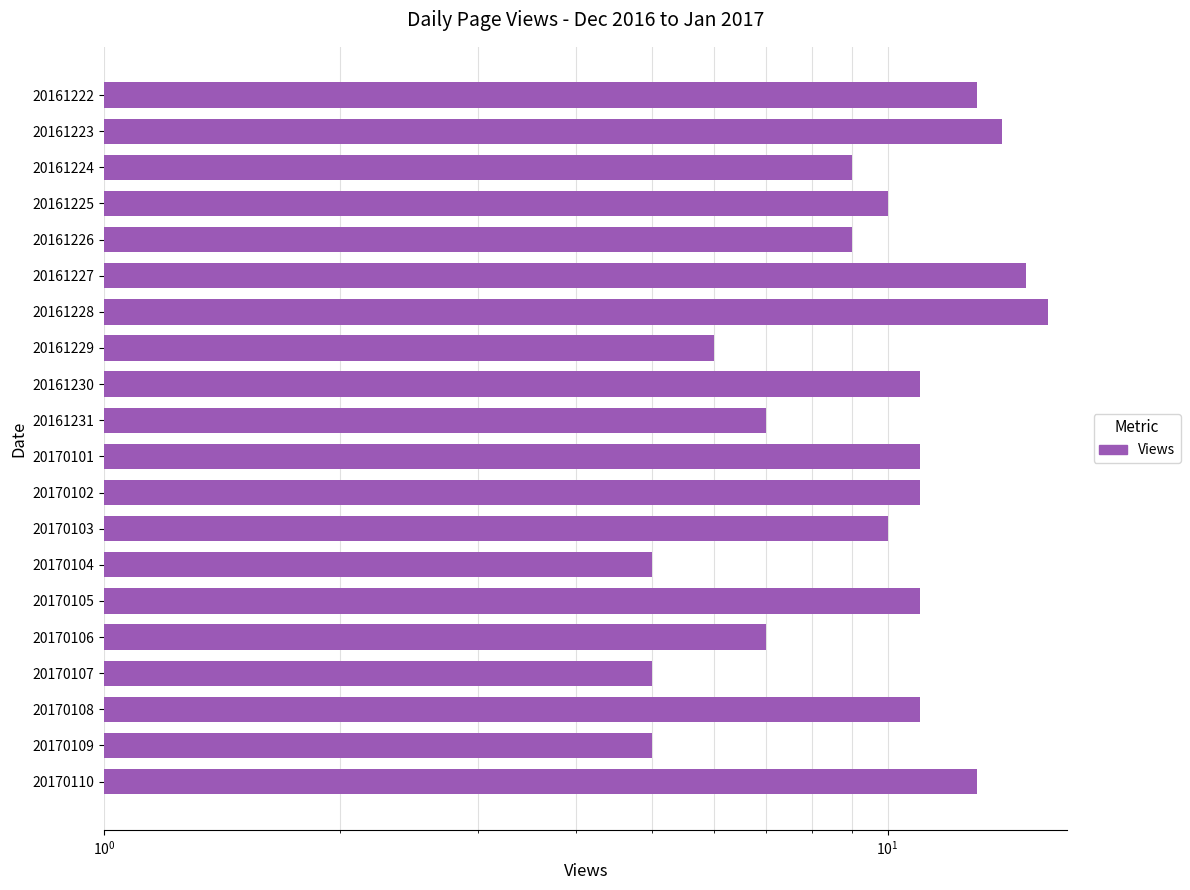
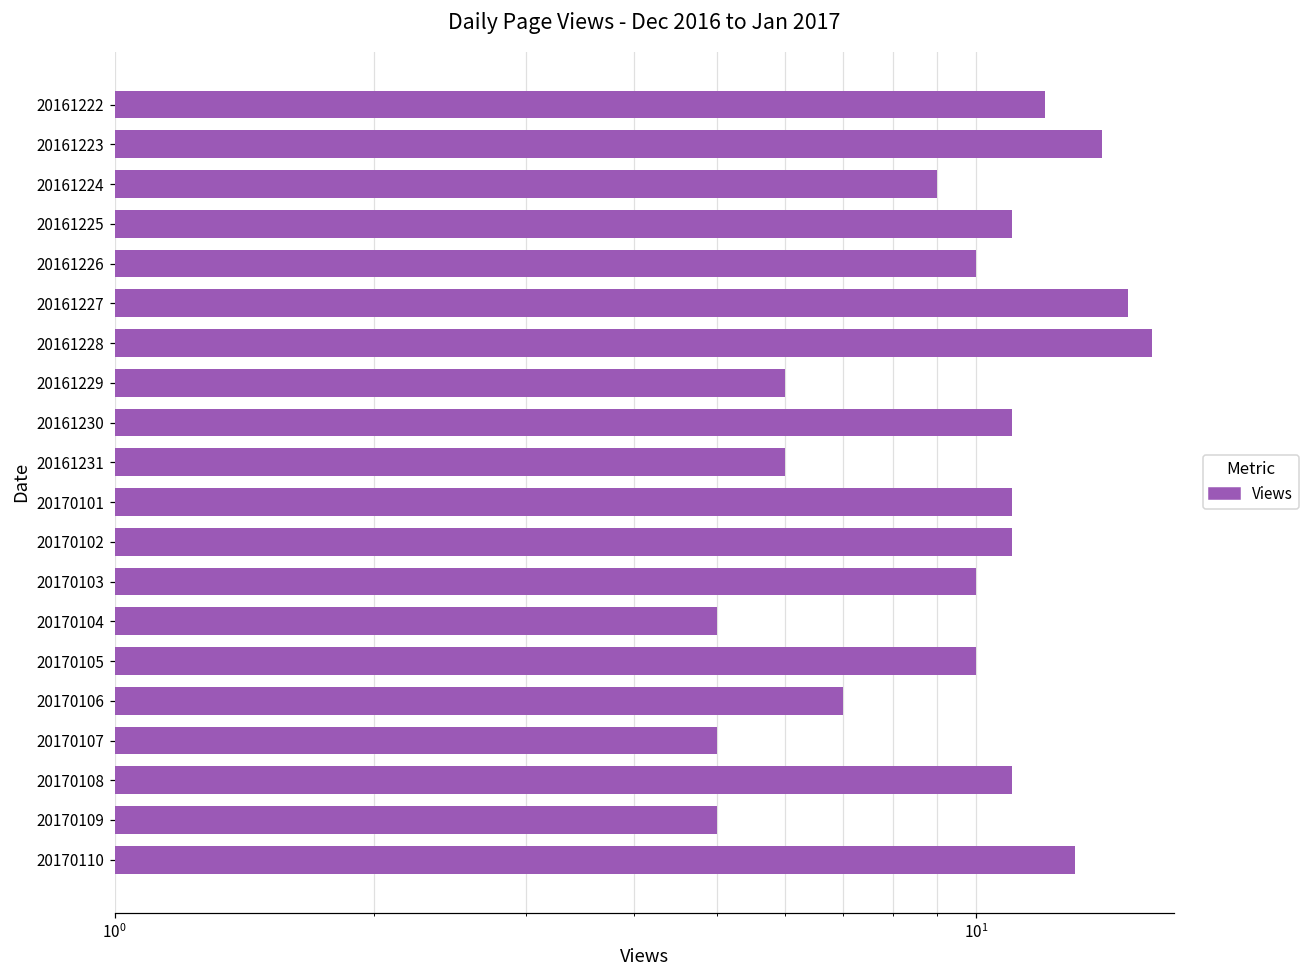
20161222: 13 -> 12
20161225: 10 -> 11
20161226: 9 -> 10
20161231: 7 -> 6
20170105: 11 -> 10
